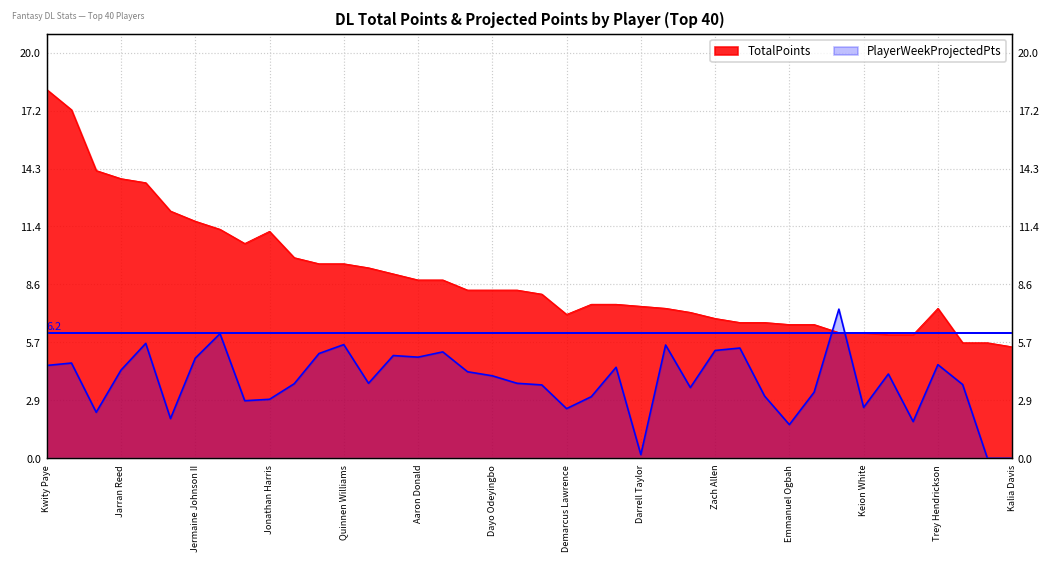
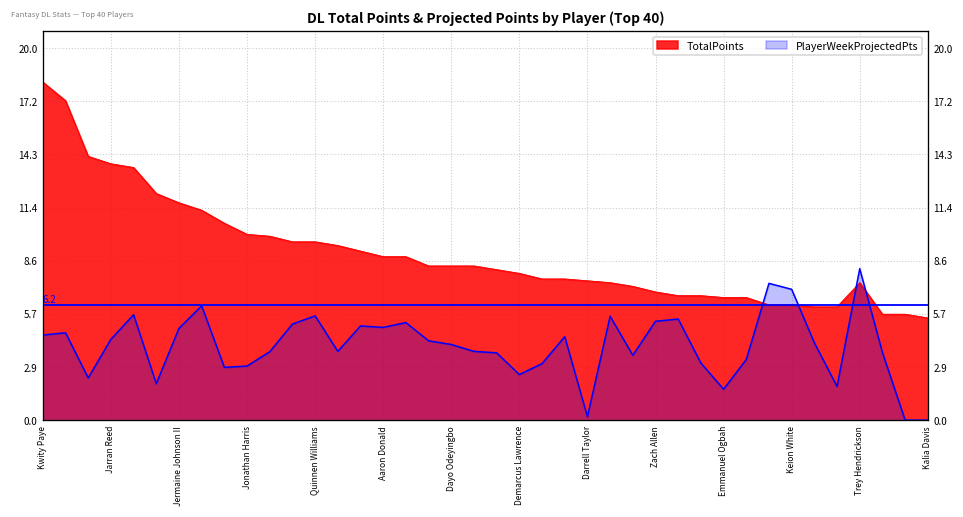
TotalPoints, Jonathan Harris: 11.2 -> 10.0
TotalPoints, Demarcus Lawrence: 7.1 -> 7.9
PlayerWeekProjectedPts, Keion White: 2.5 -> 7.0
PlayerWeekProjectedPts, Trey Hendrickson: 4.6 -> 8.2
